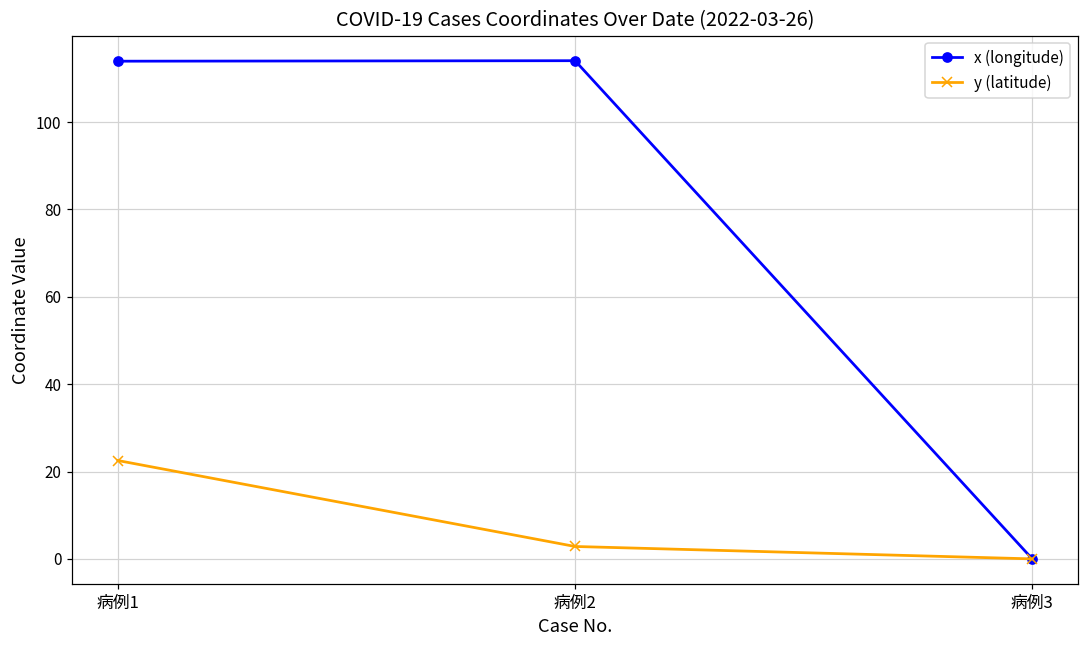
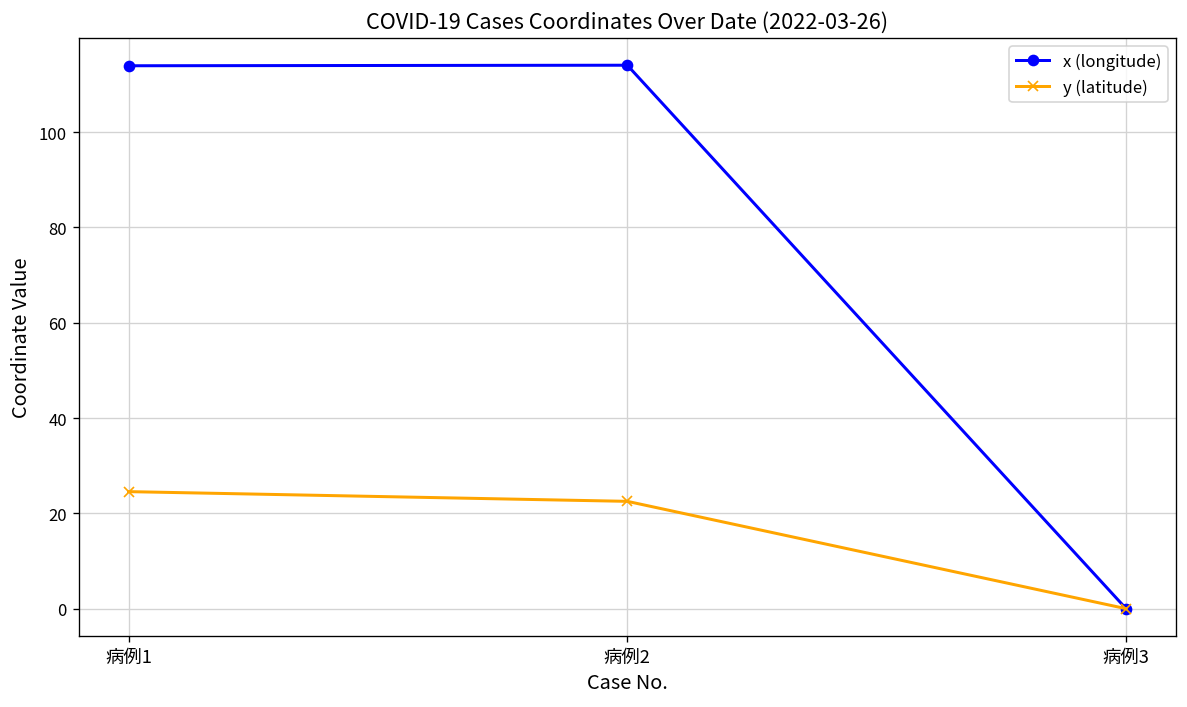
y (latitude), 病例1: 23 -> 25
y (latitude), 病例2: 3 -> 23
